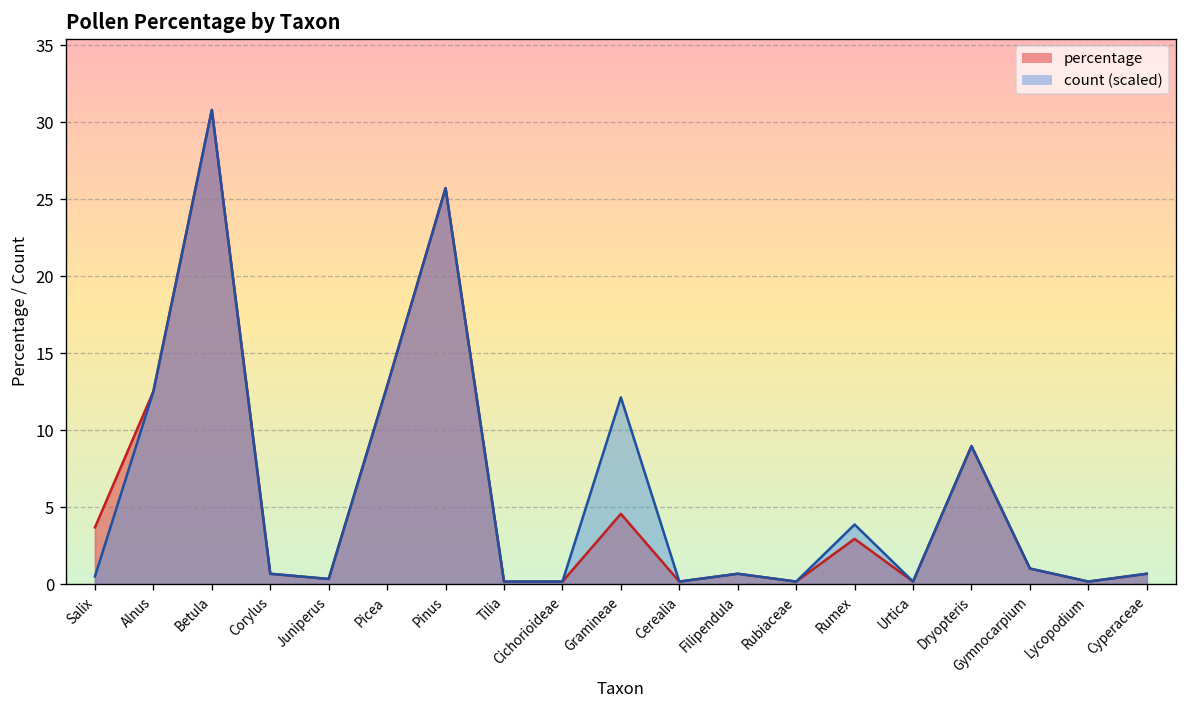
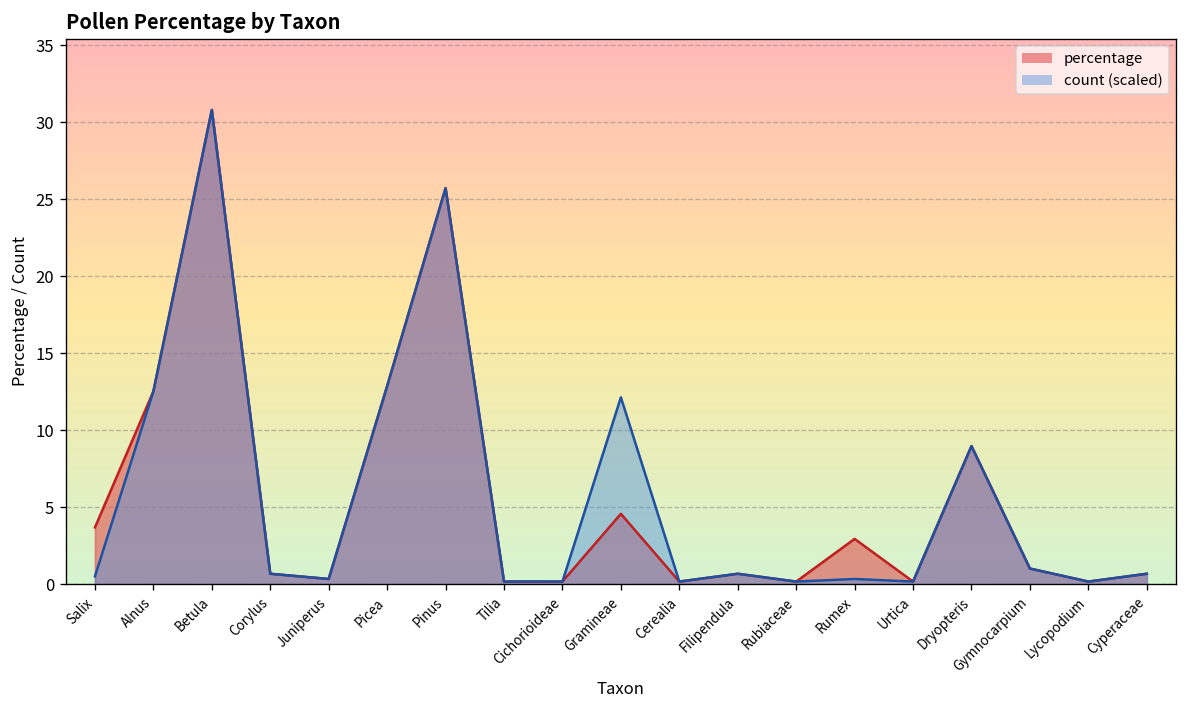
count (scaled), Rumex: 3.9 -> 0.3
